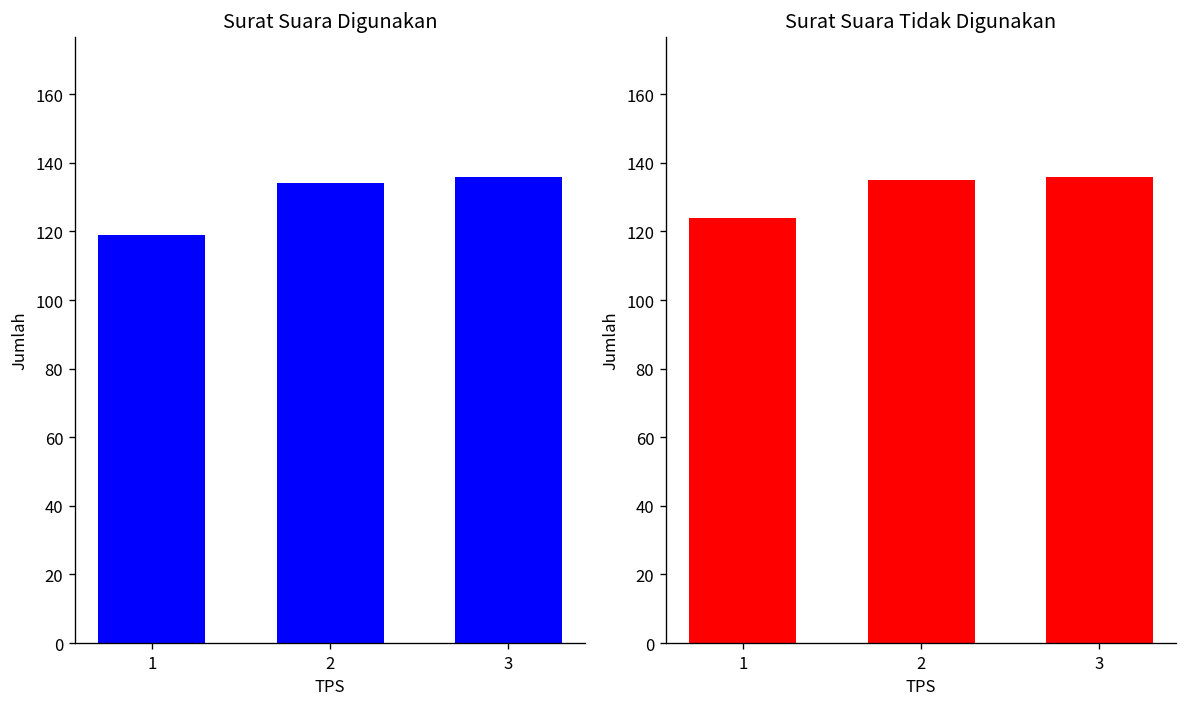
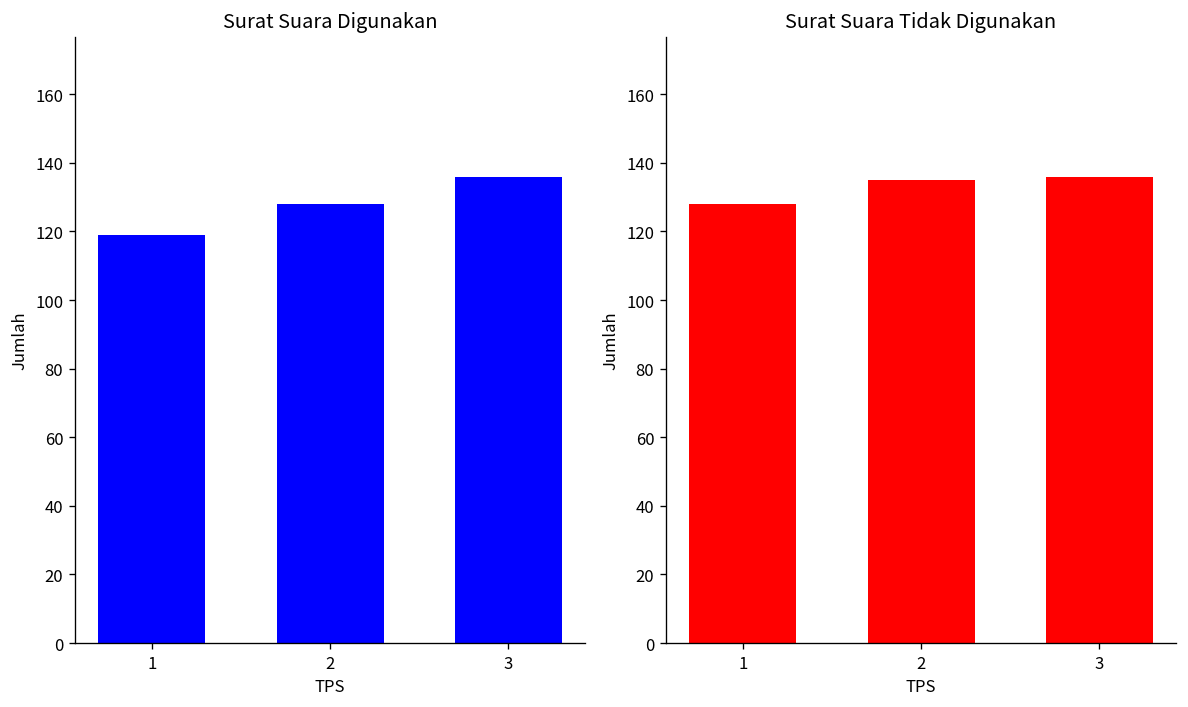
Surat Suara Digunakan, 2: 134 -> 128
Surat Suara Tidak Digunakan, 1: 124 -> 128
